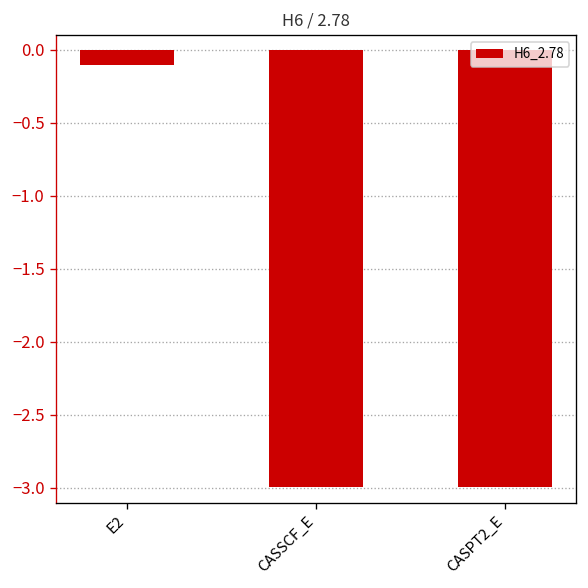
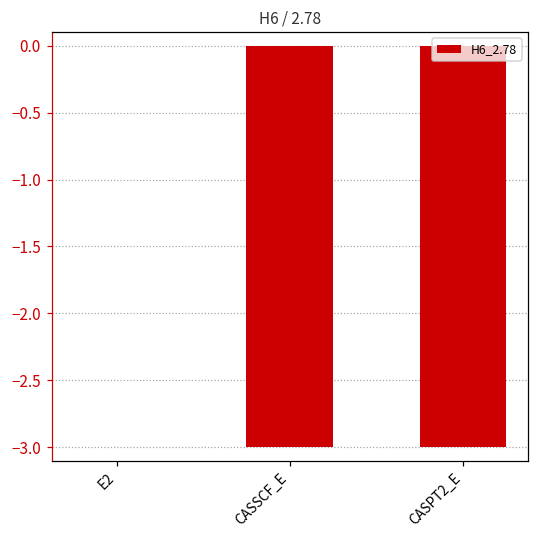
E2: -0.10 -> 0.00
